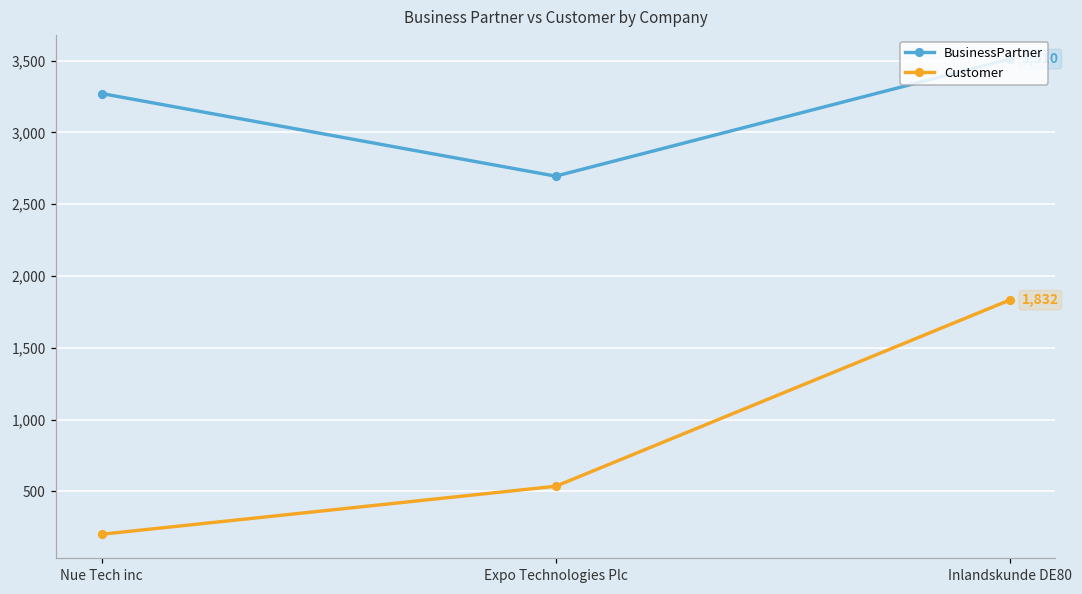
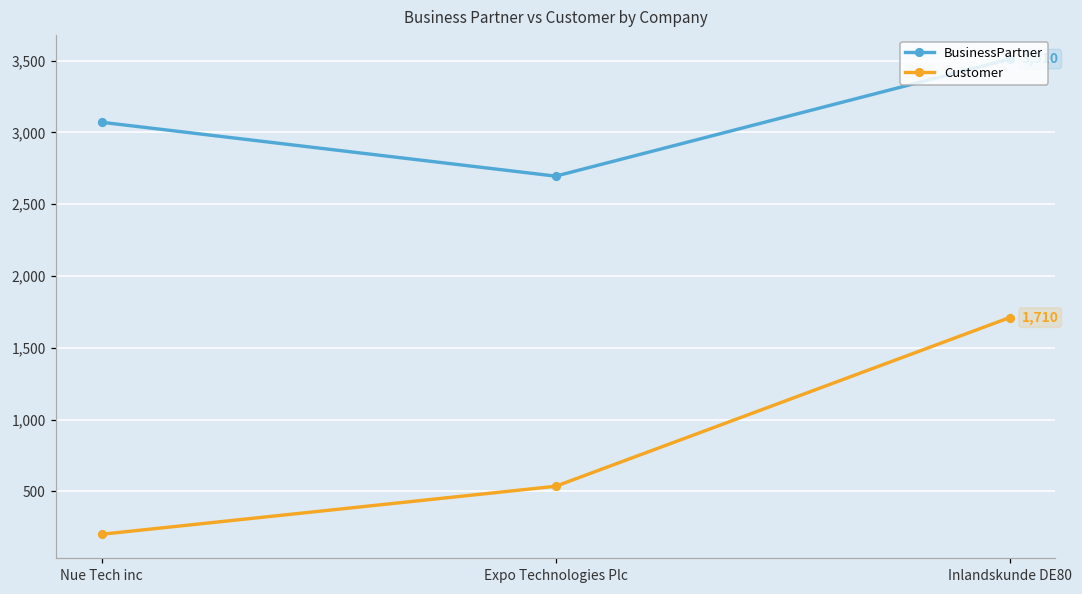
BusinessPartner, Nue Tech inc: 3,270 -> 3,070
Customer, Inlandskunde DE80: 1,832 -> 1,710
